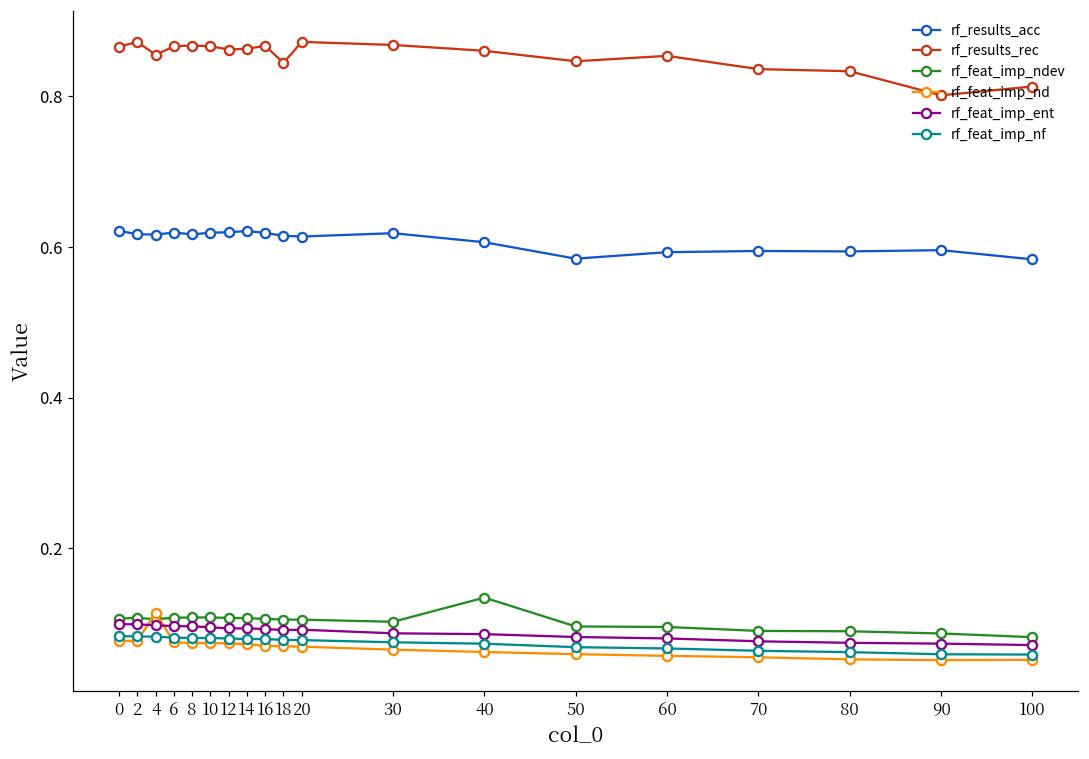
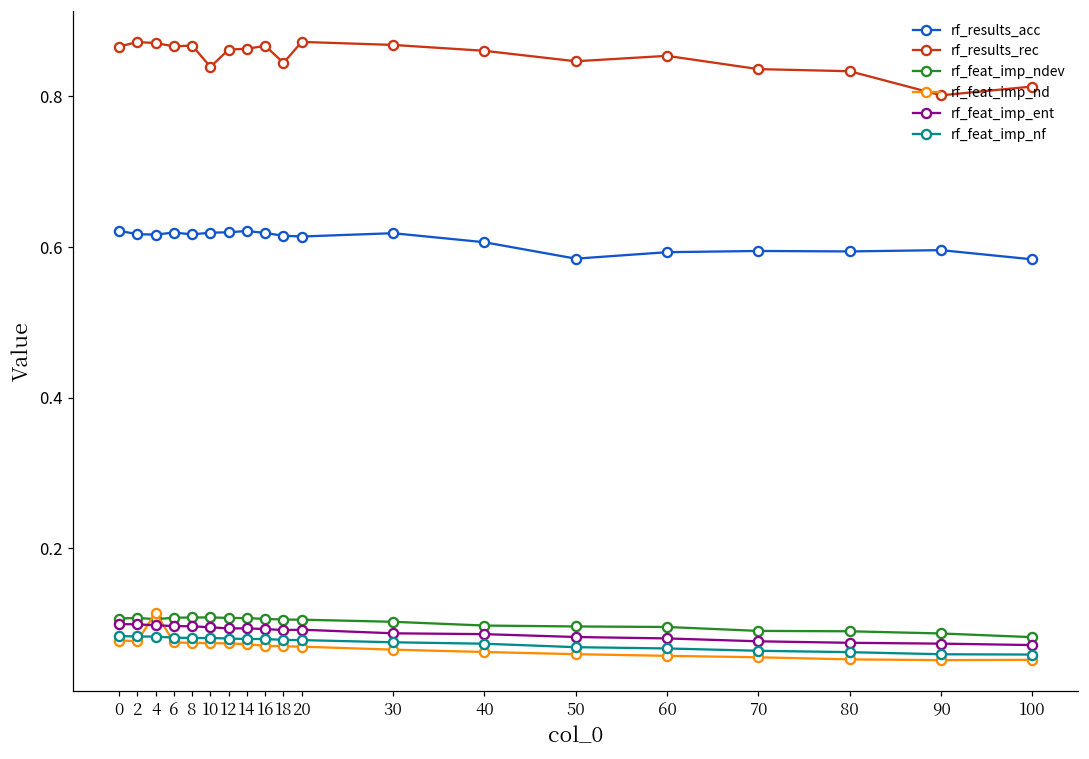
rf_results_rec, 4: 0.86 -> 0.87
rf_results_rec, 10: 0.87 -> 0.84
rf_feat_imp_ndev, 40: 0.13 -> 0.10
